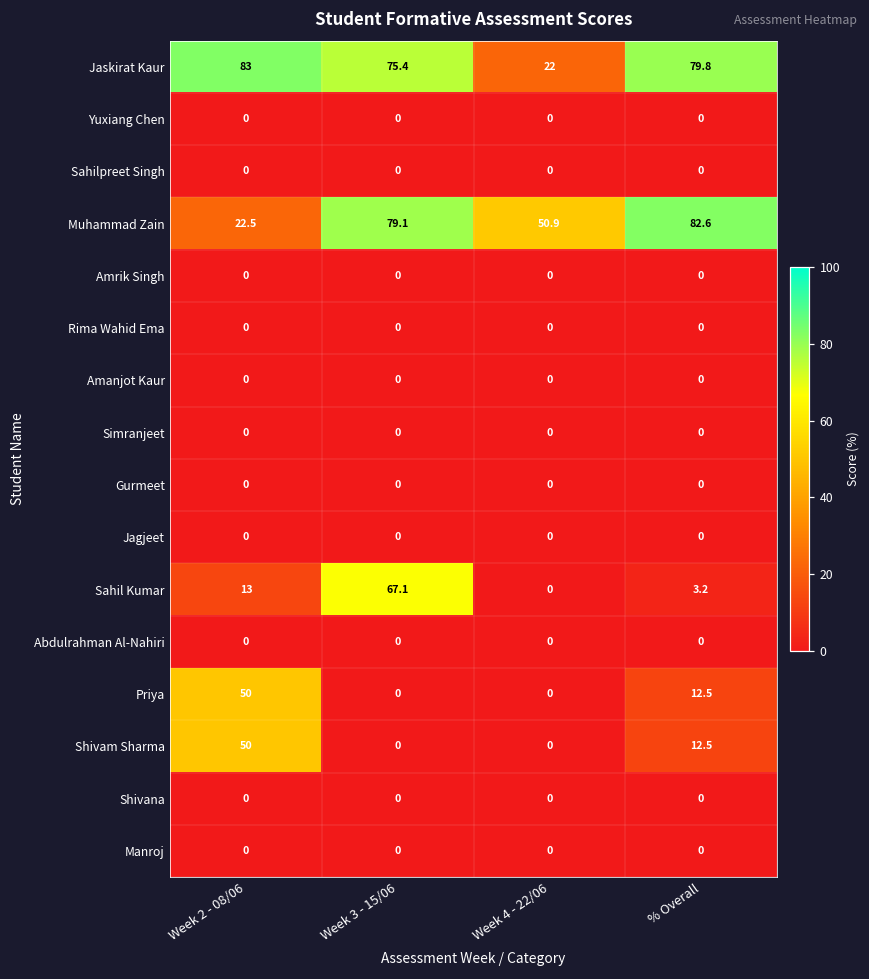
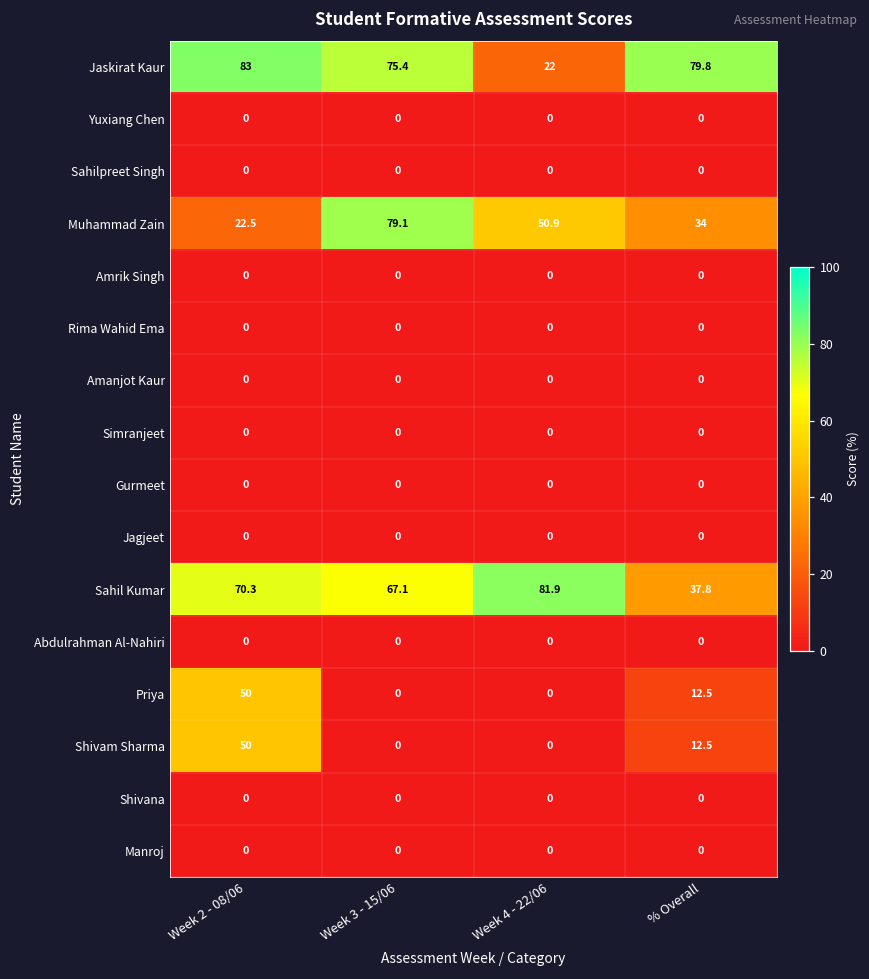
Muhammad Zain, % Overall: 82.6 -> 34
Sahil Kumar, Week 2 - 08/06: 13 -> 70.3
Sahil Kumar, Week 4 - 22/06: 0 -> 81.9
Sahil Kumar, % Overall: 3.2 -> 37.8
